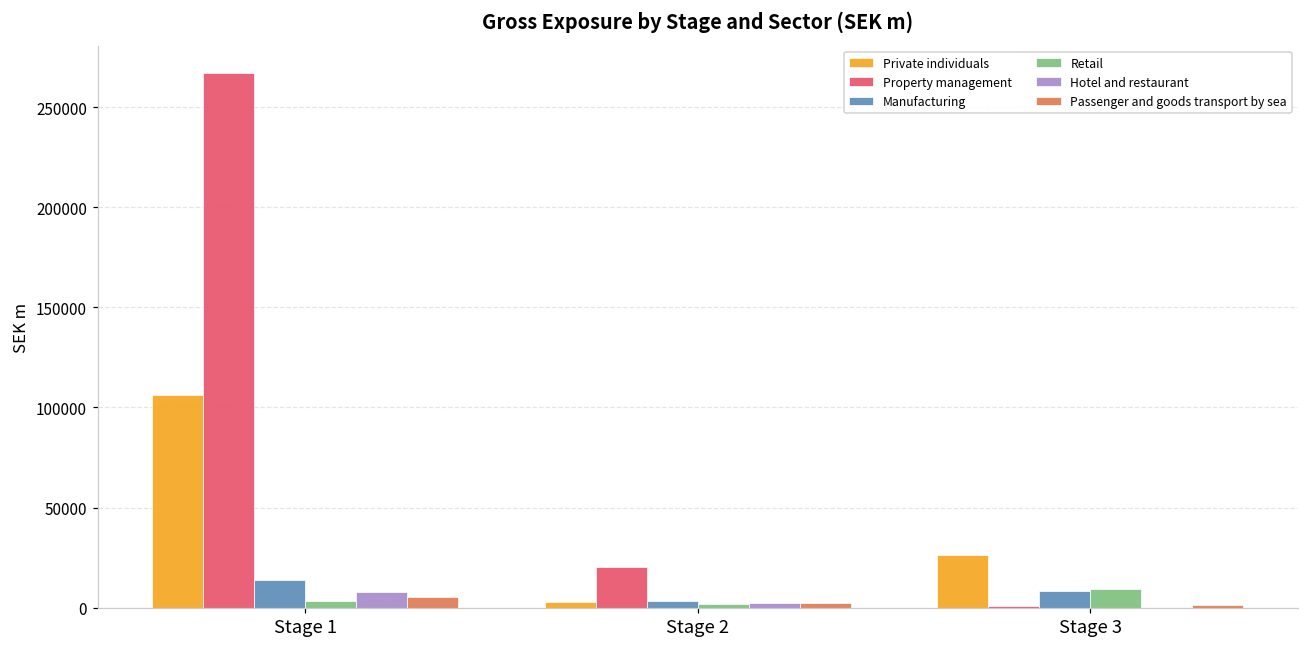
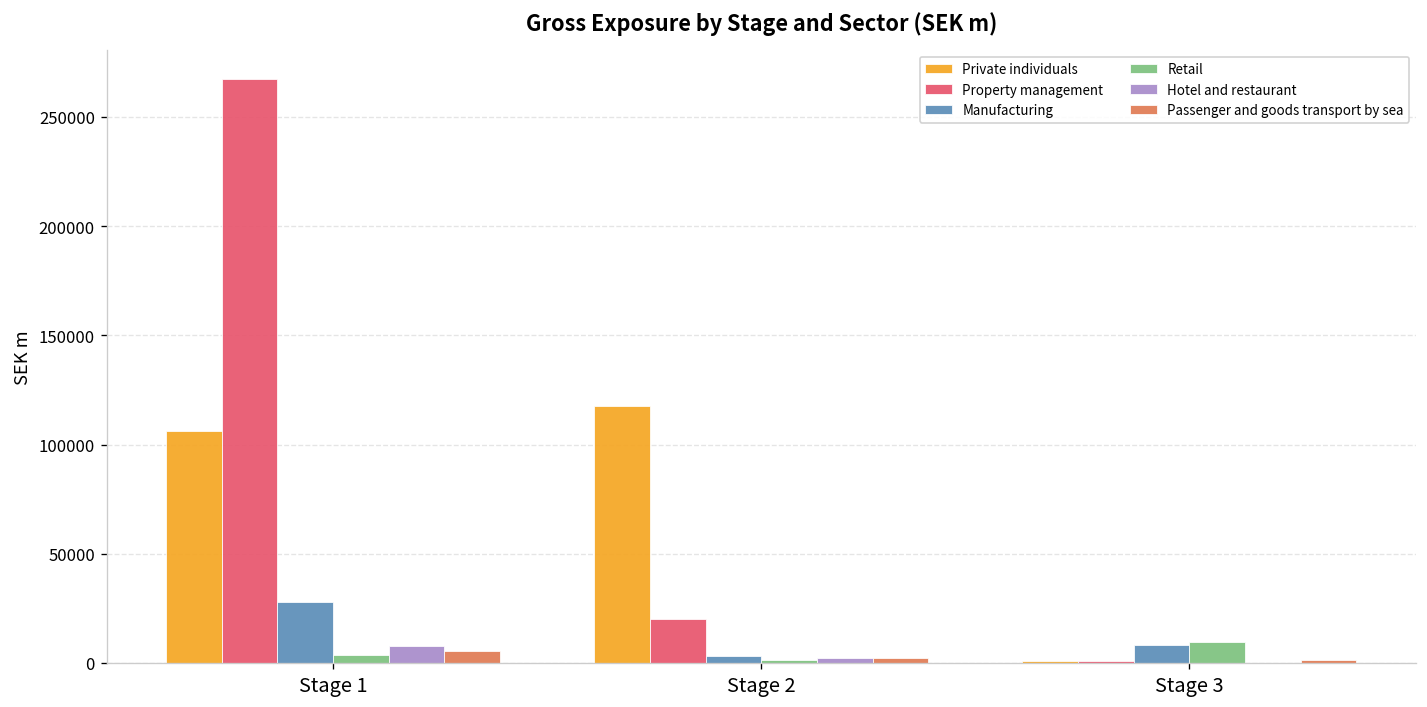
Manufacturing, Stage 1: 14000 -> 28000
Private individuals, Stage 2: 3000 -> 118000
Private individuals, Stage 3: 26000 -> 1000
